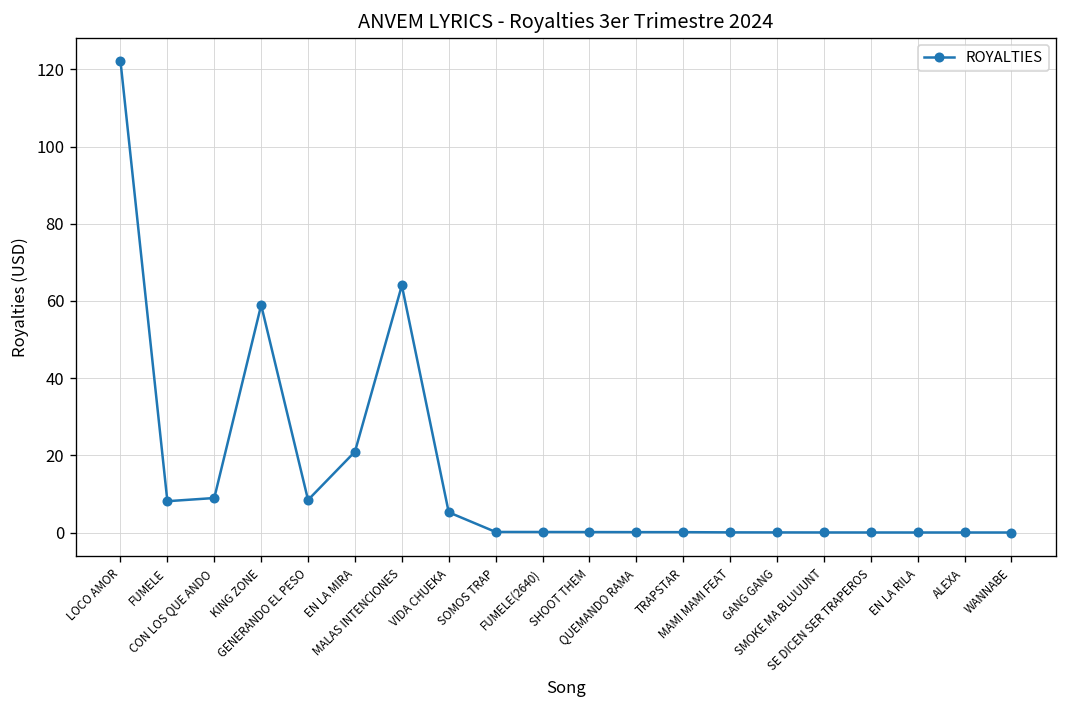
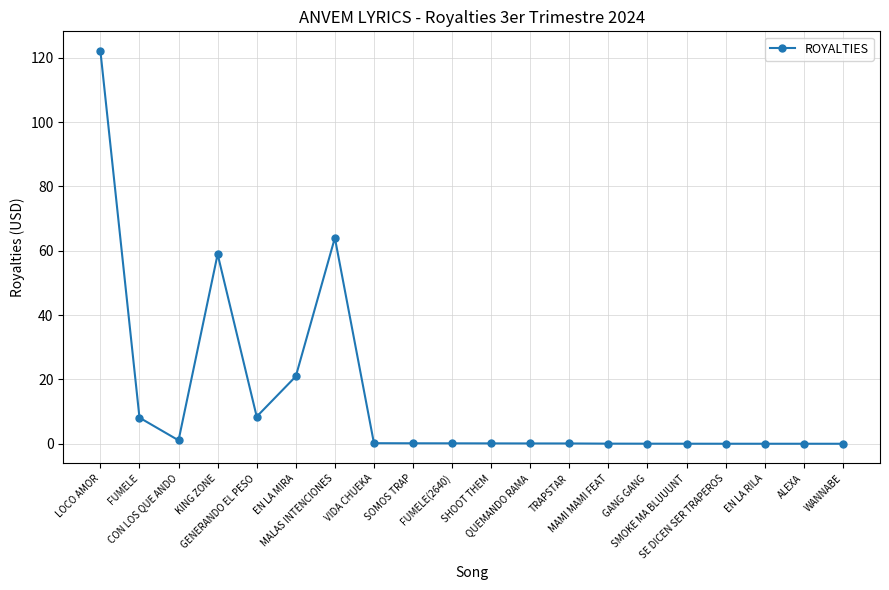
CON LOS QUE ANDO: 9 -> 1
VIDA CHUEKA: 5 -> 0
